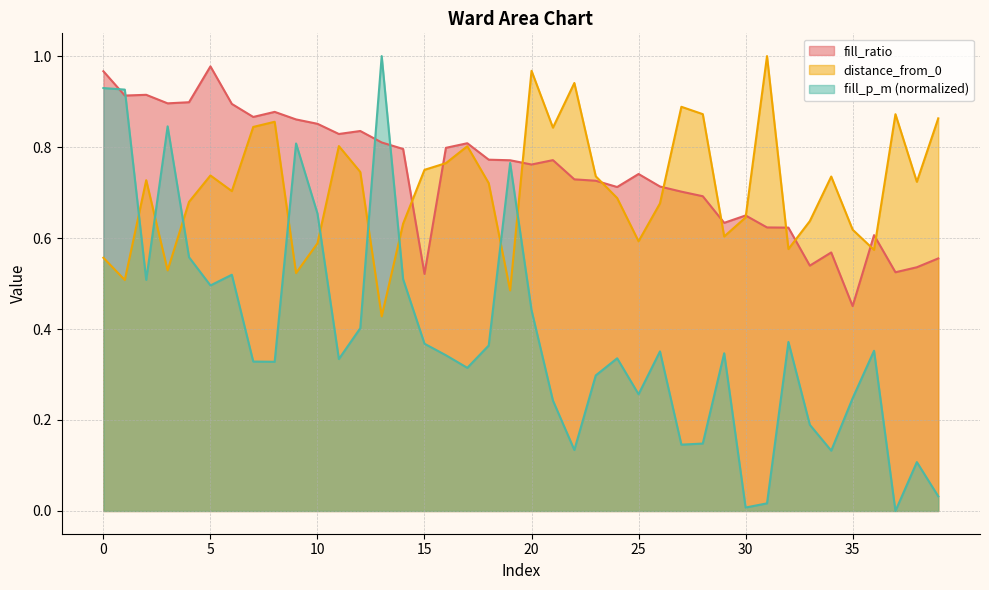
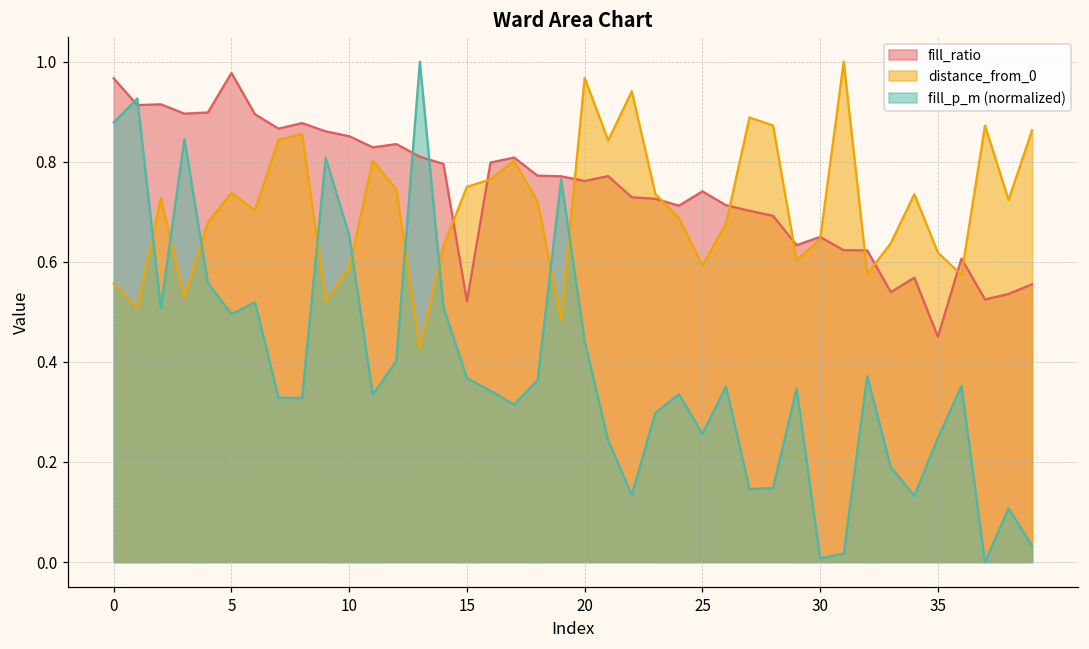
fill_p_m (normalized), 0: 0.93 -> 0.88
